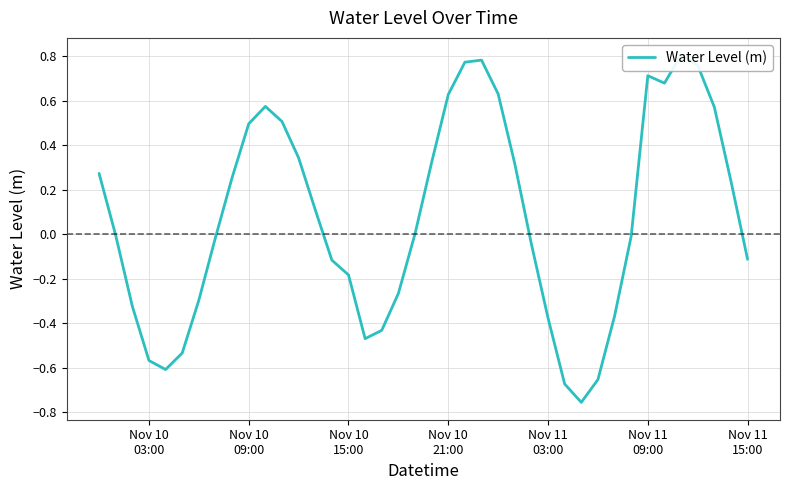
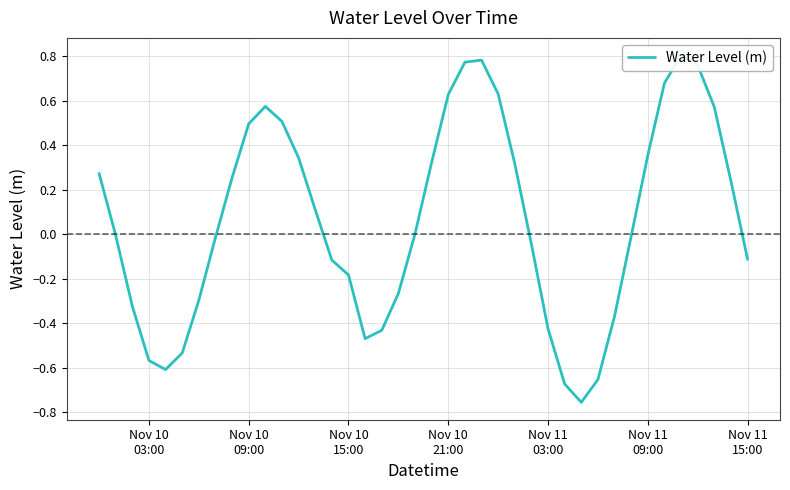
Nov 11 03:00: -0.38 -> -0.42
Nov 11 09:00: 0.71 -> 0.36
